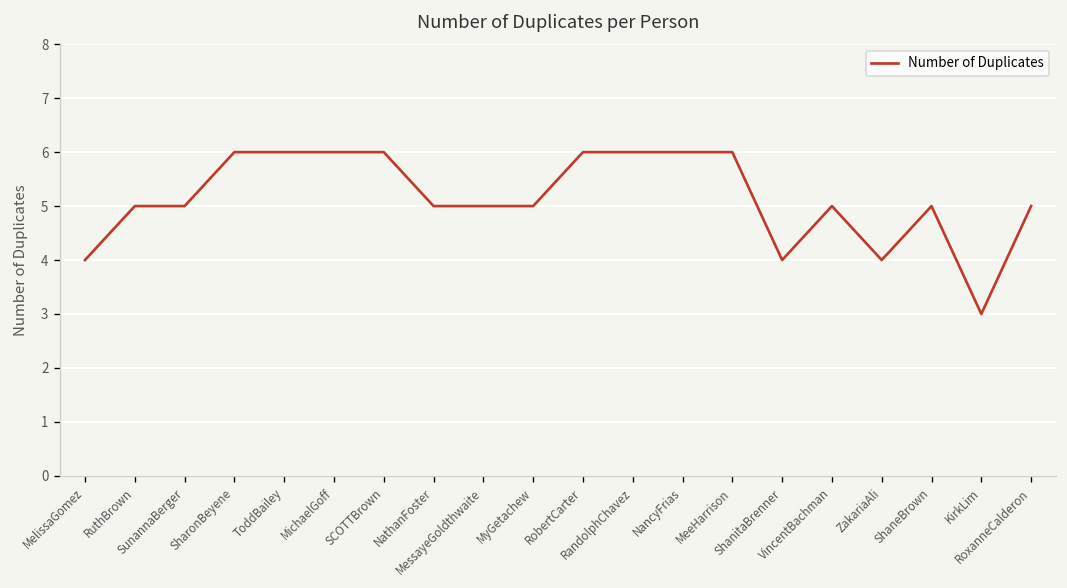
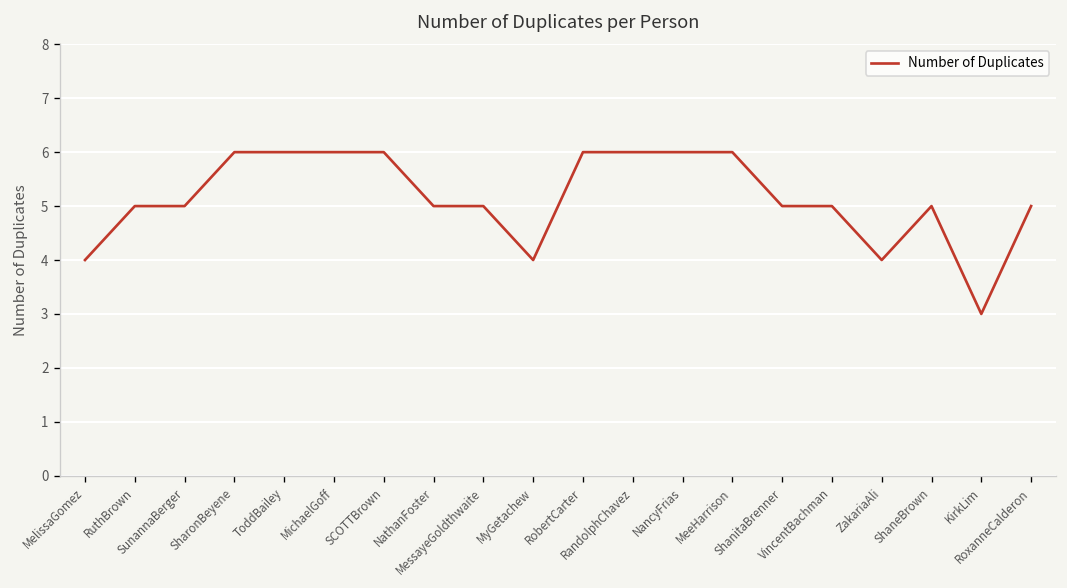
MyGetachew: 5 -> 4
ShanitaBrenner: 4 -> 5
